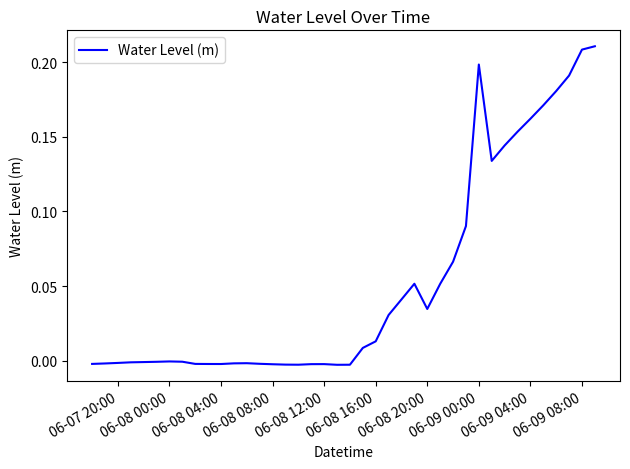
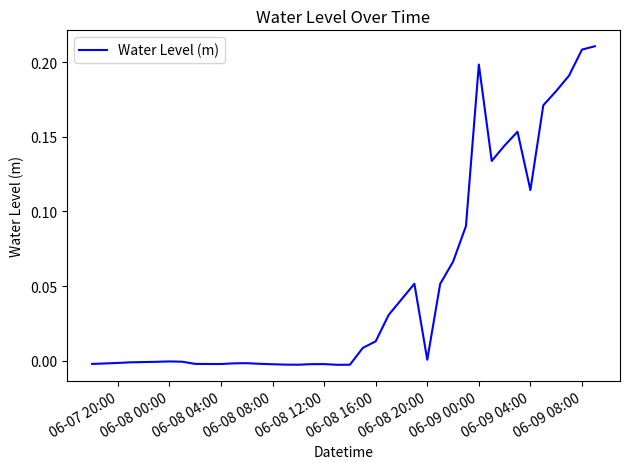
06-08 20:00: 0.035 -> 0.001
06-09 04:00: 0.162 -> 0.114
